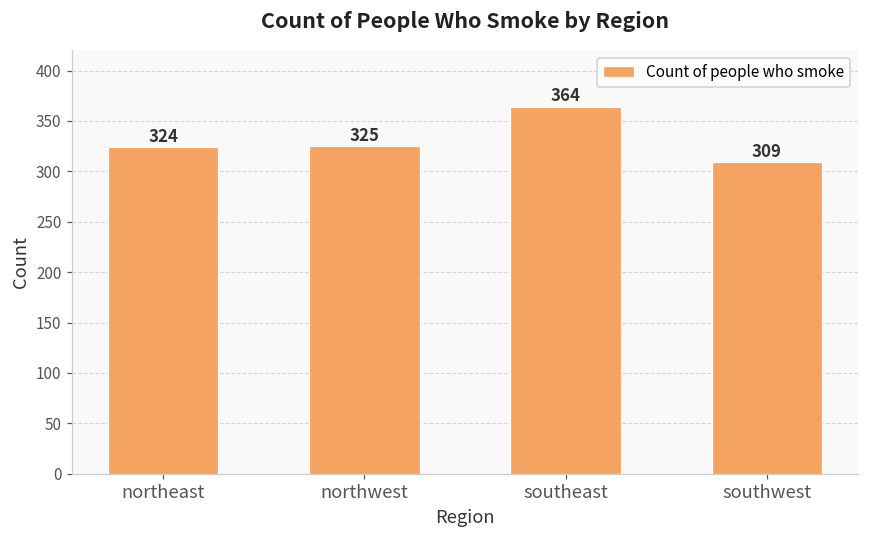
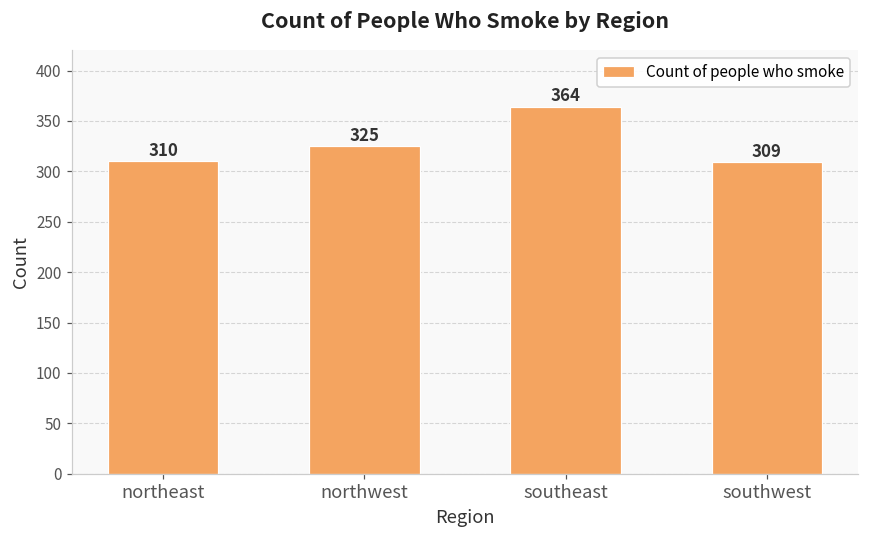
northeast: 324 -> 310
